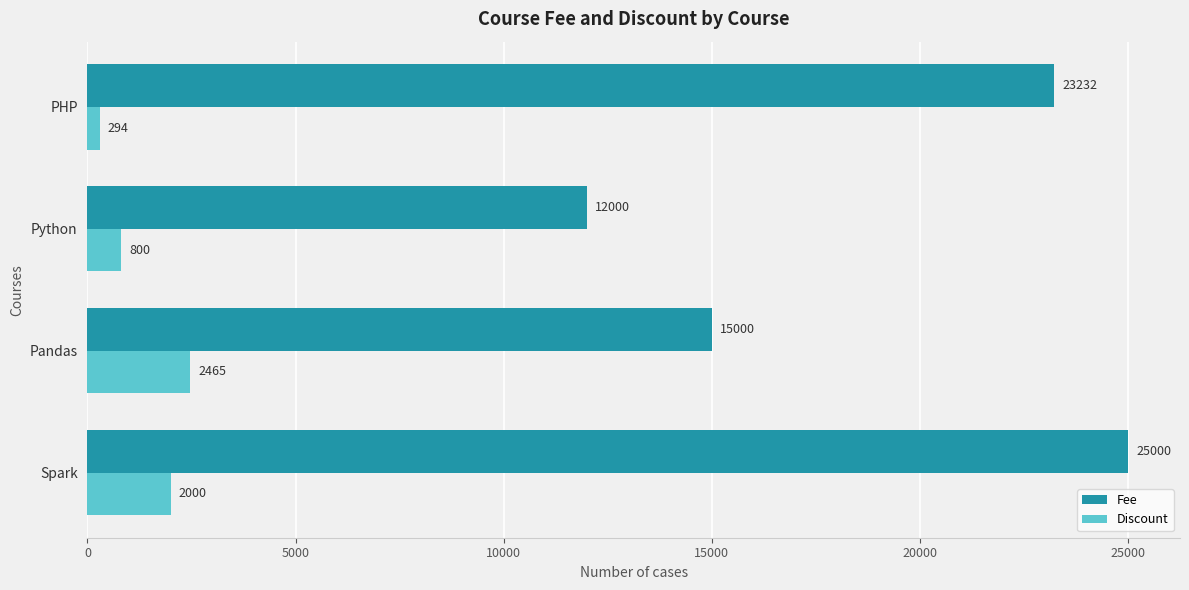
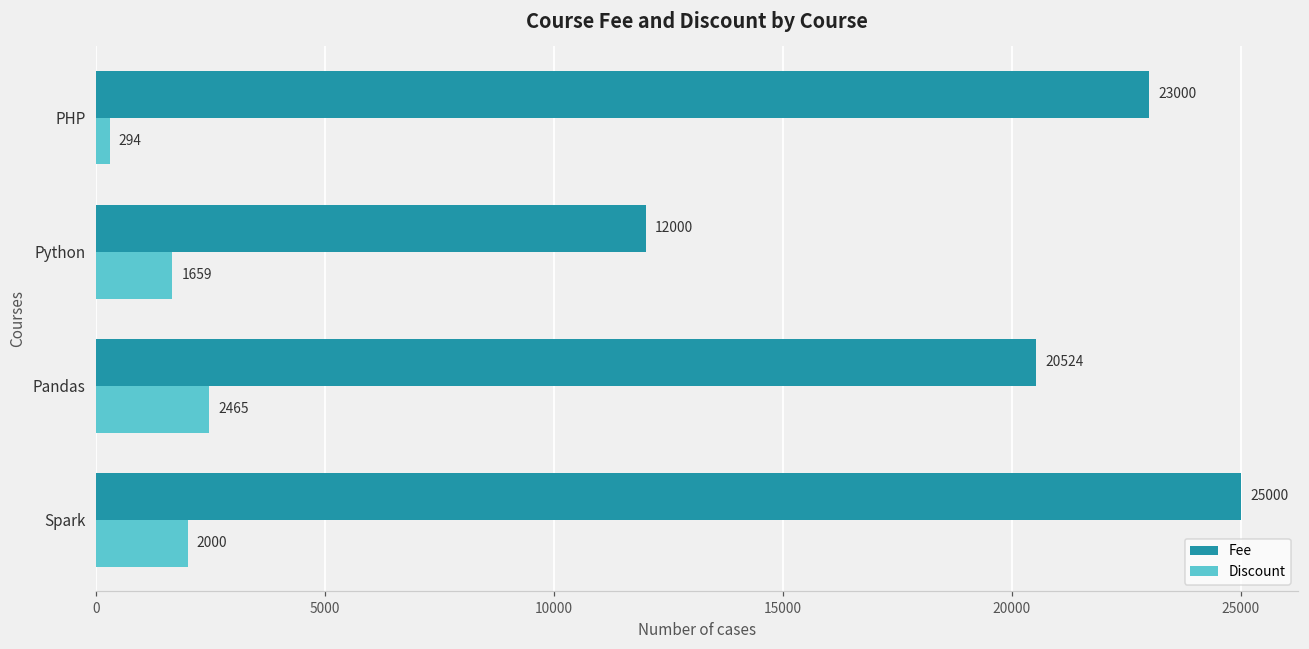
Fee, PHP: 23232 -> 23000
Discount, Python: 800 -> 1659
Fee, Pandas: 15000 -> 20524
